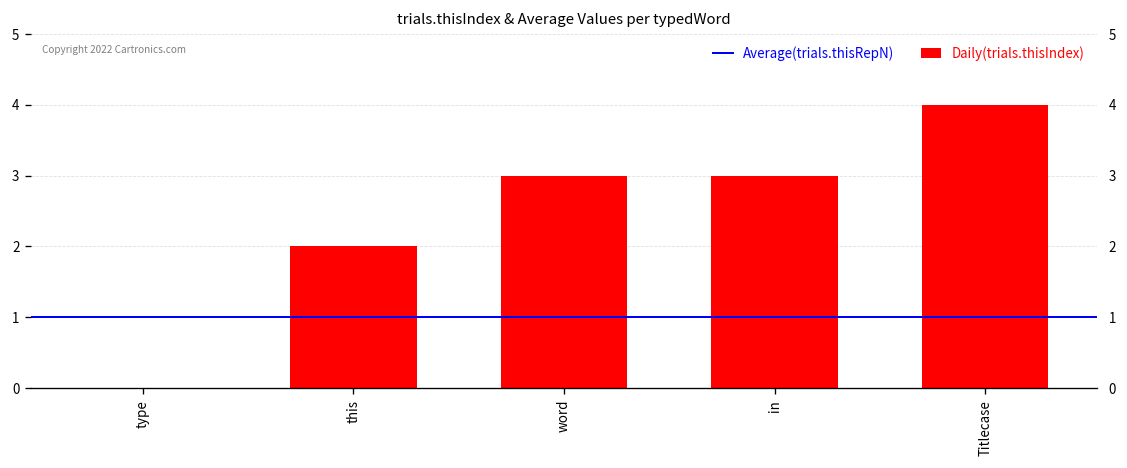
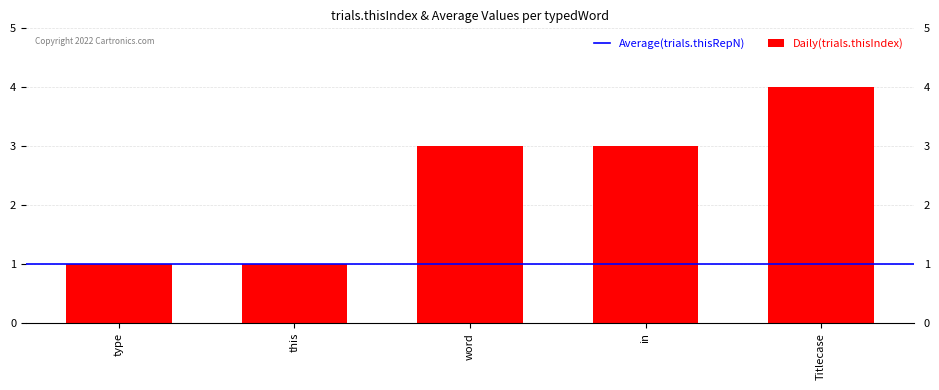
type: 0 -> 1
this: 2 -> 1
